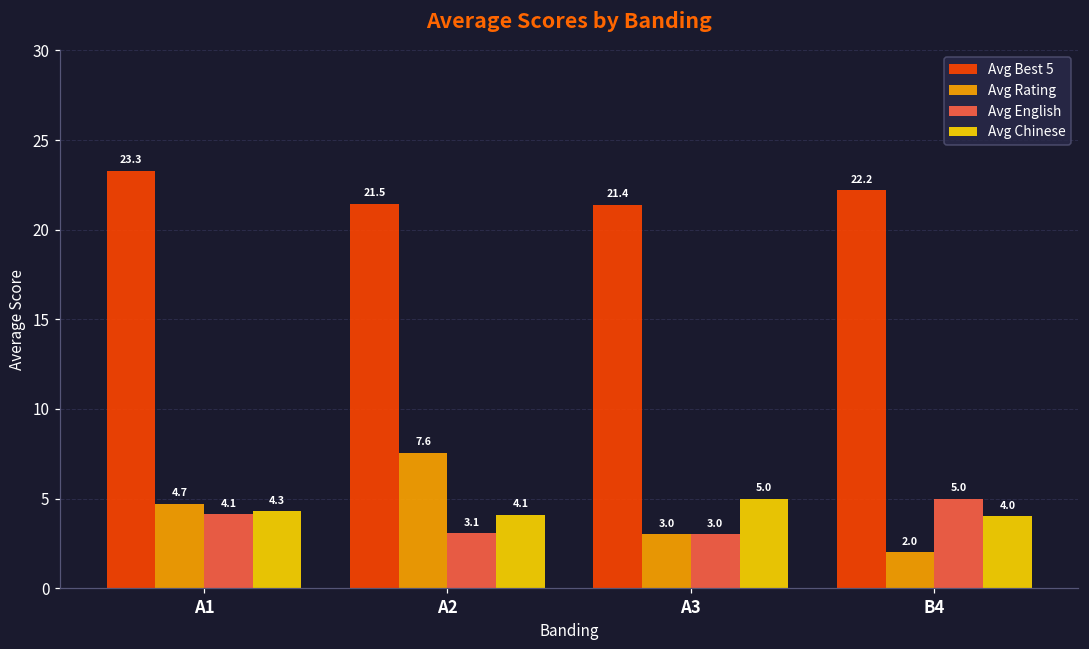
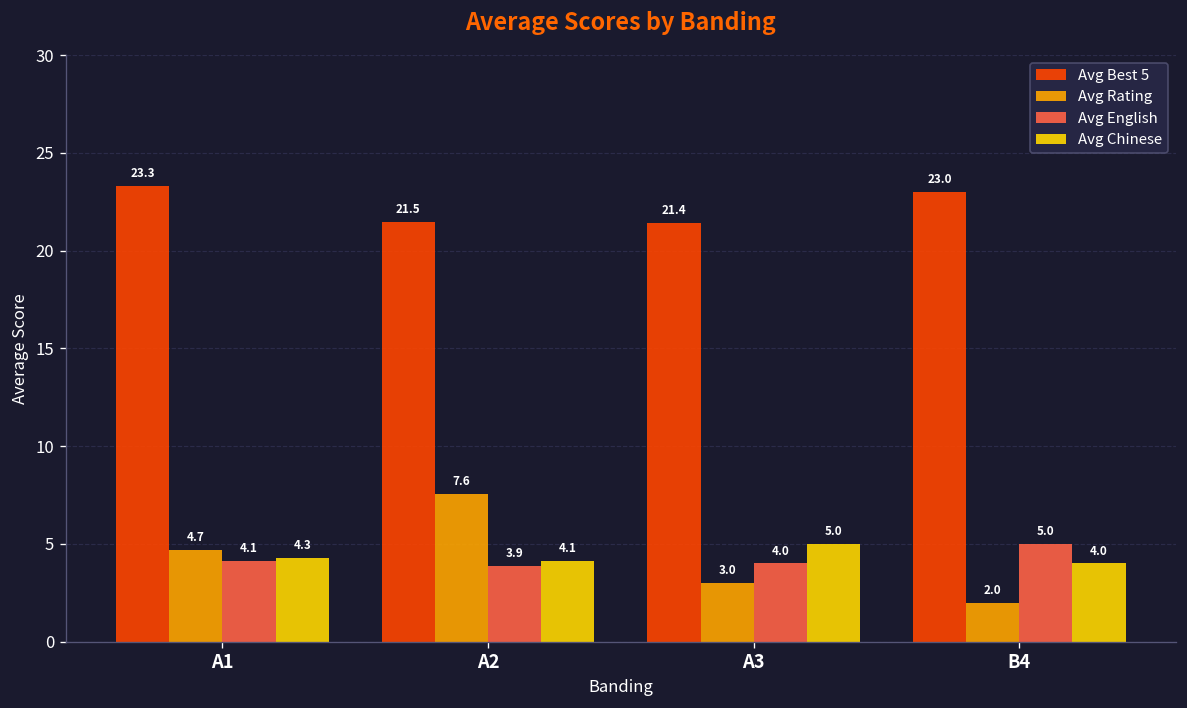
Avg English, A2: 3.1 -> 3.9
Avg English, A3: 3.0 -> 4.0
Avg Best 5, B4: 22.2 -> 23.0
